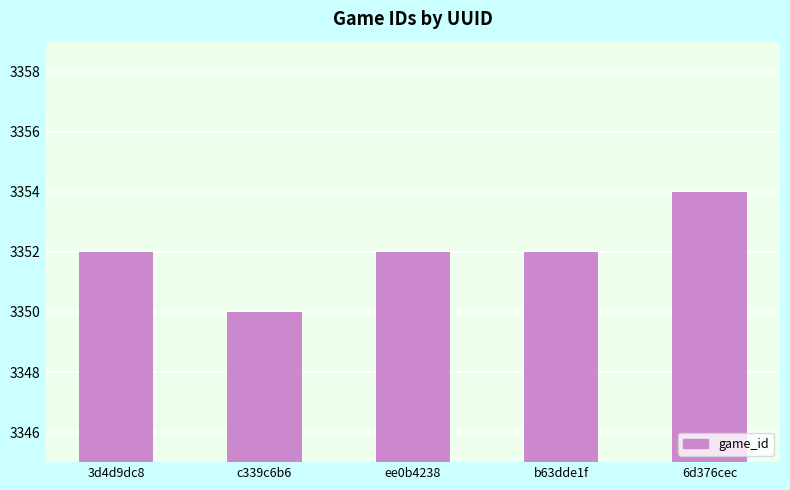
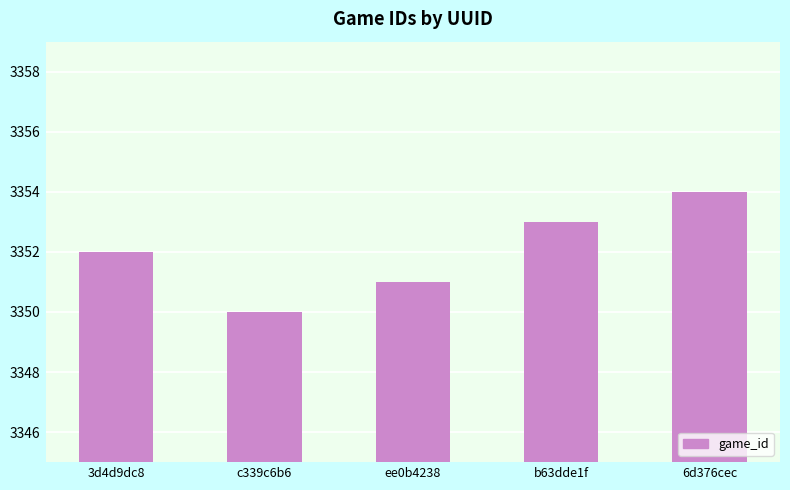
ee0b4238: 3352 -> 3351
b63dde1f: 3352 -> 3353
